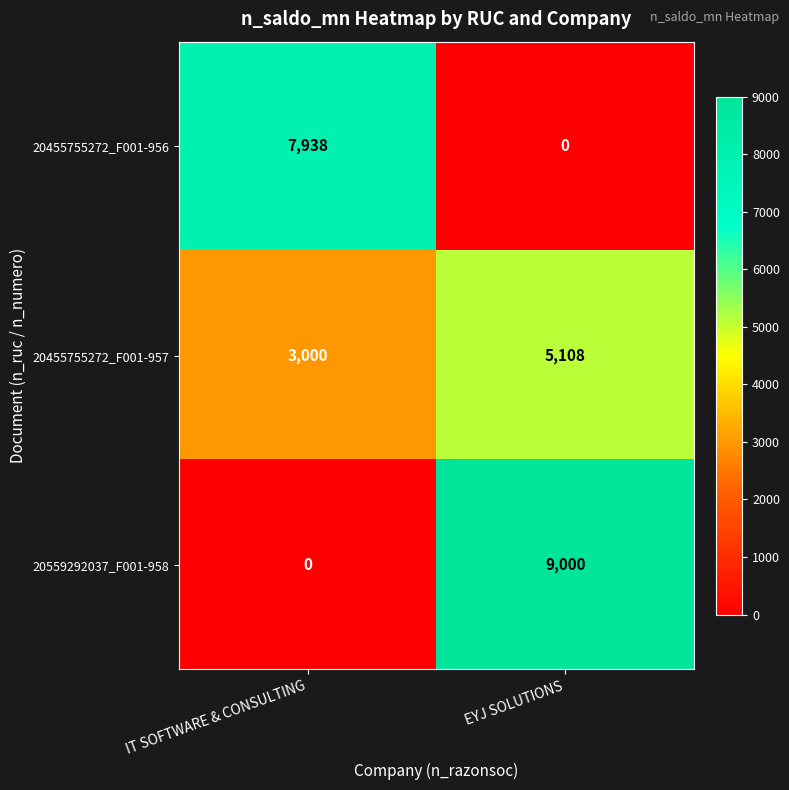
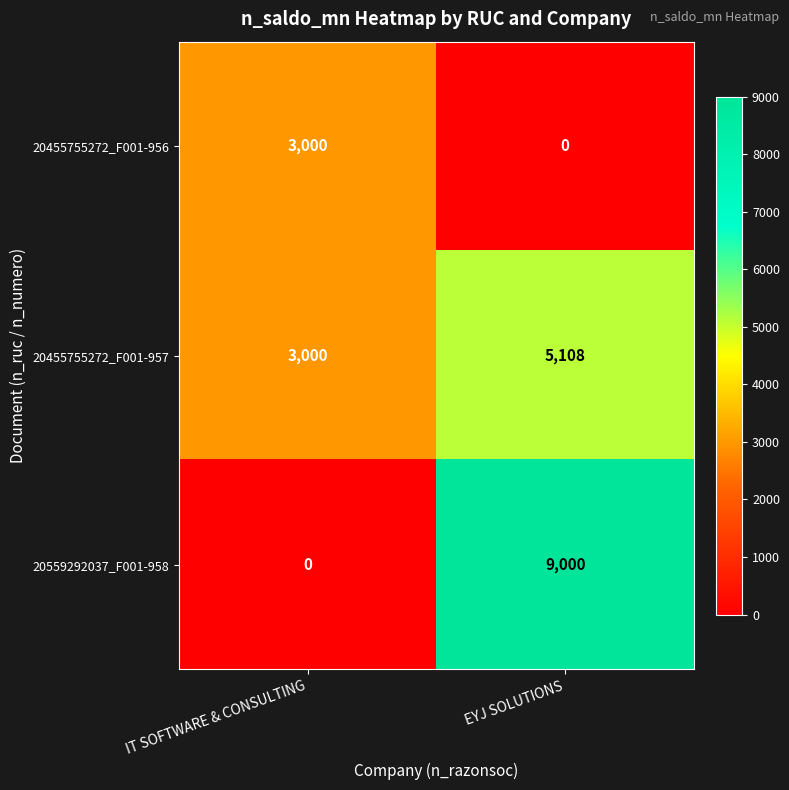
20455755272_F001-956, IT SOFTWARE & CONSULTING: 7,938 -> 3,000
